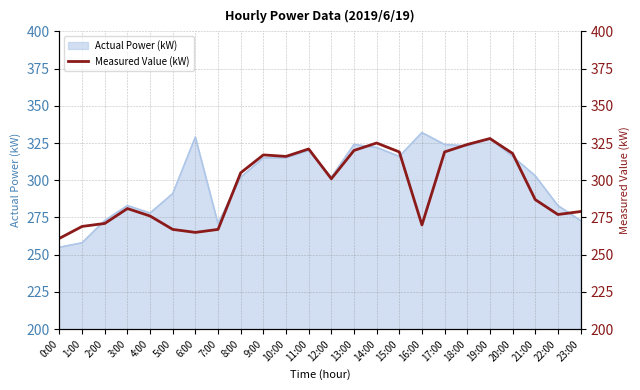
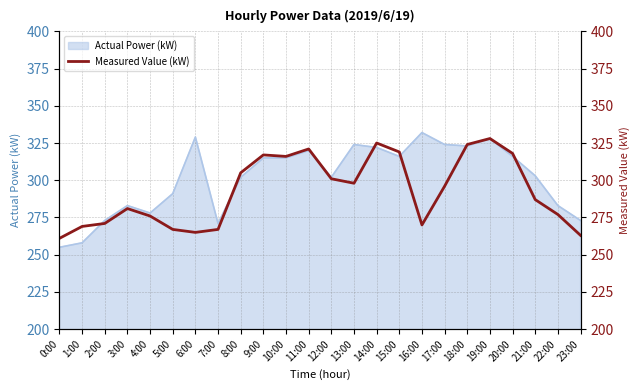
Measured Value (kW), 13:00: 320 -> 298
Measured Value (kW), 17:00: 319 -> 296
Measured Value (kW), 23:00: 279 -> 263
